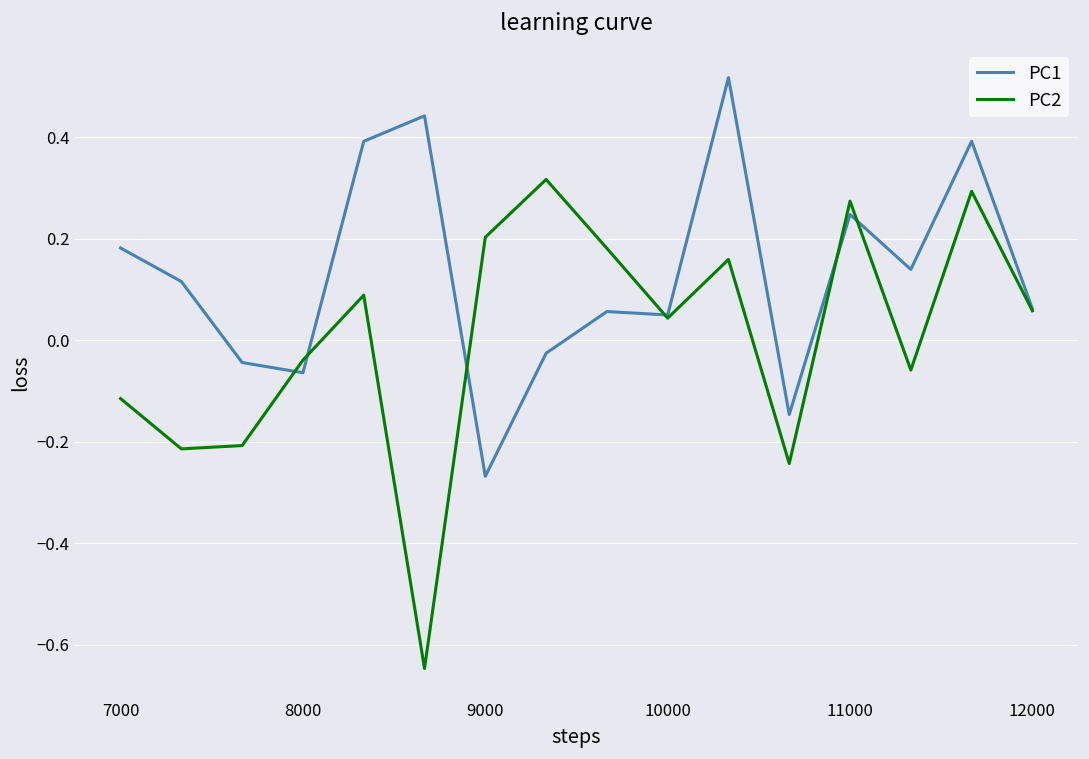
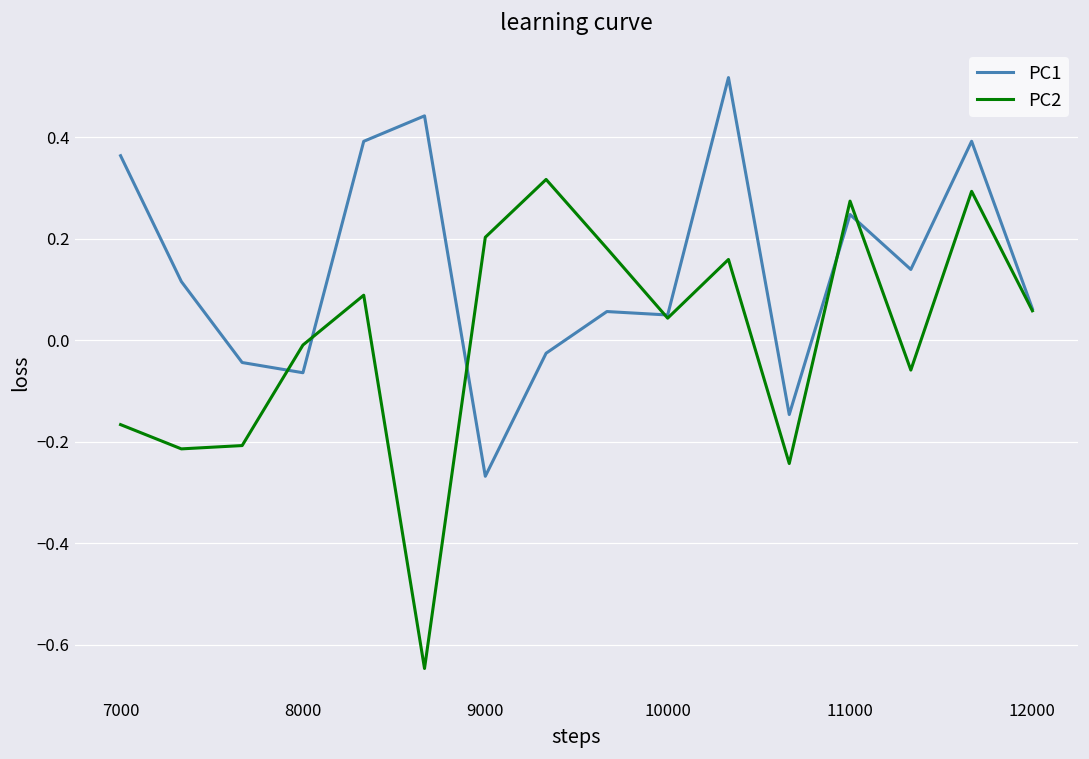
PC1, 7000: 0.18 -> 0.36
PC2, 7000: -0.11 -> -0.17
PC2, 8000: -0.04 -> -0.01
